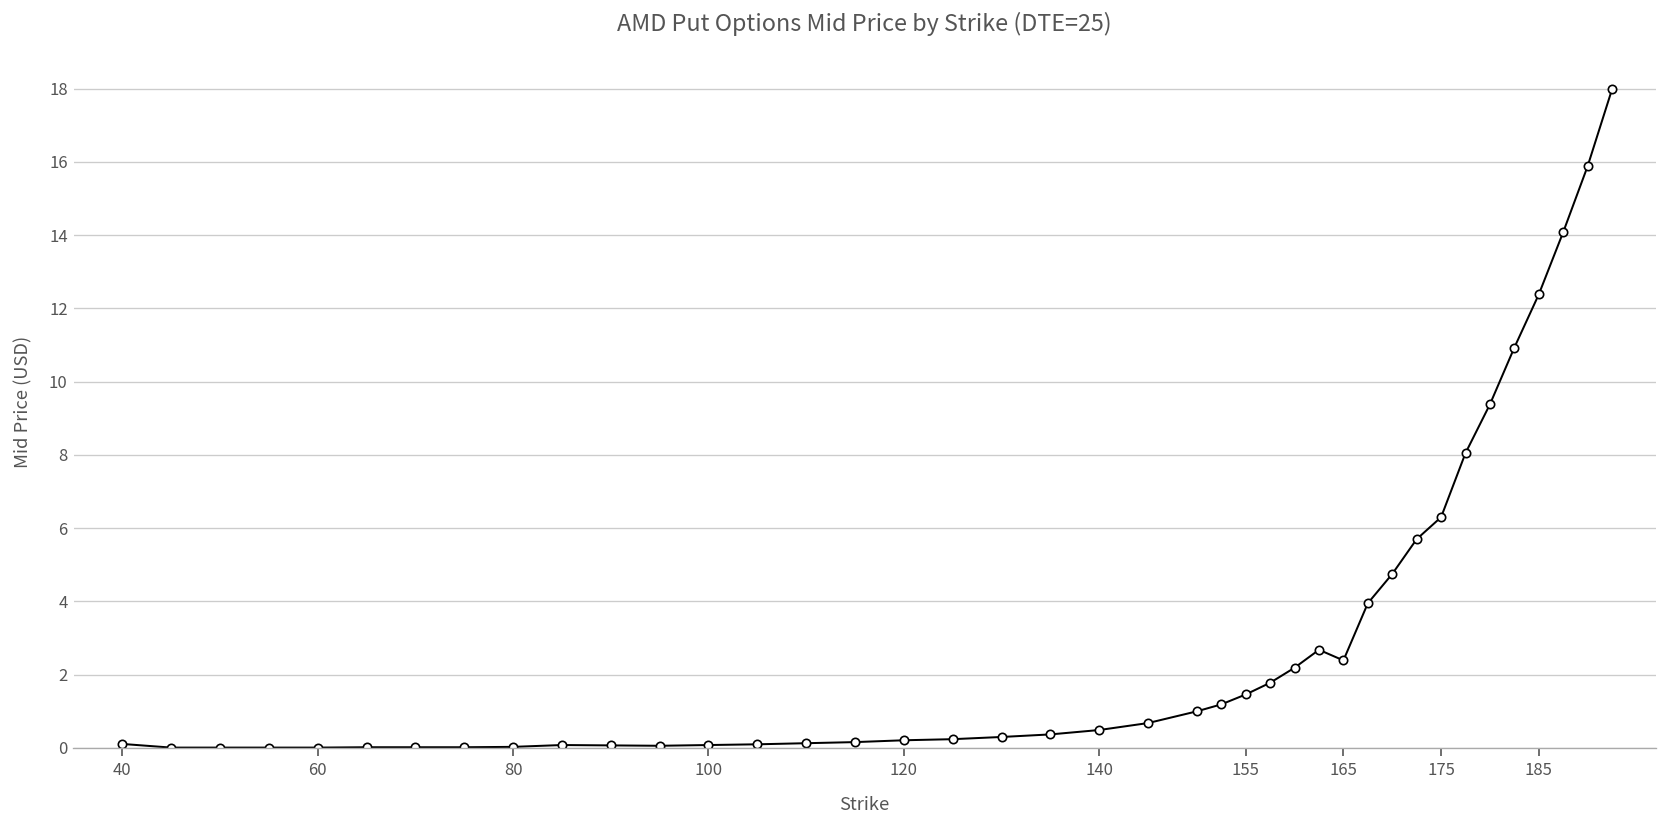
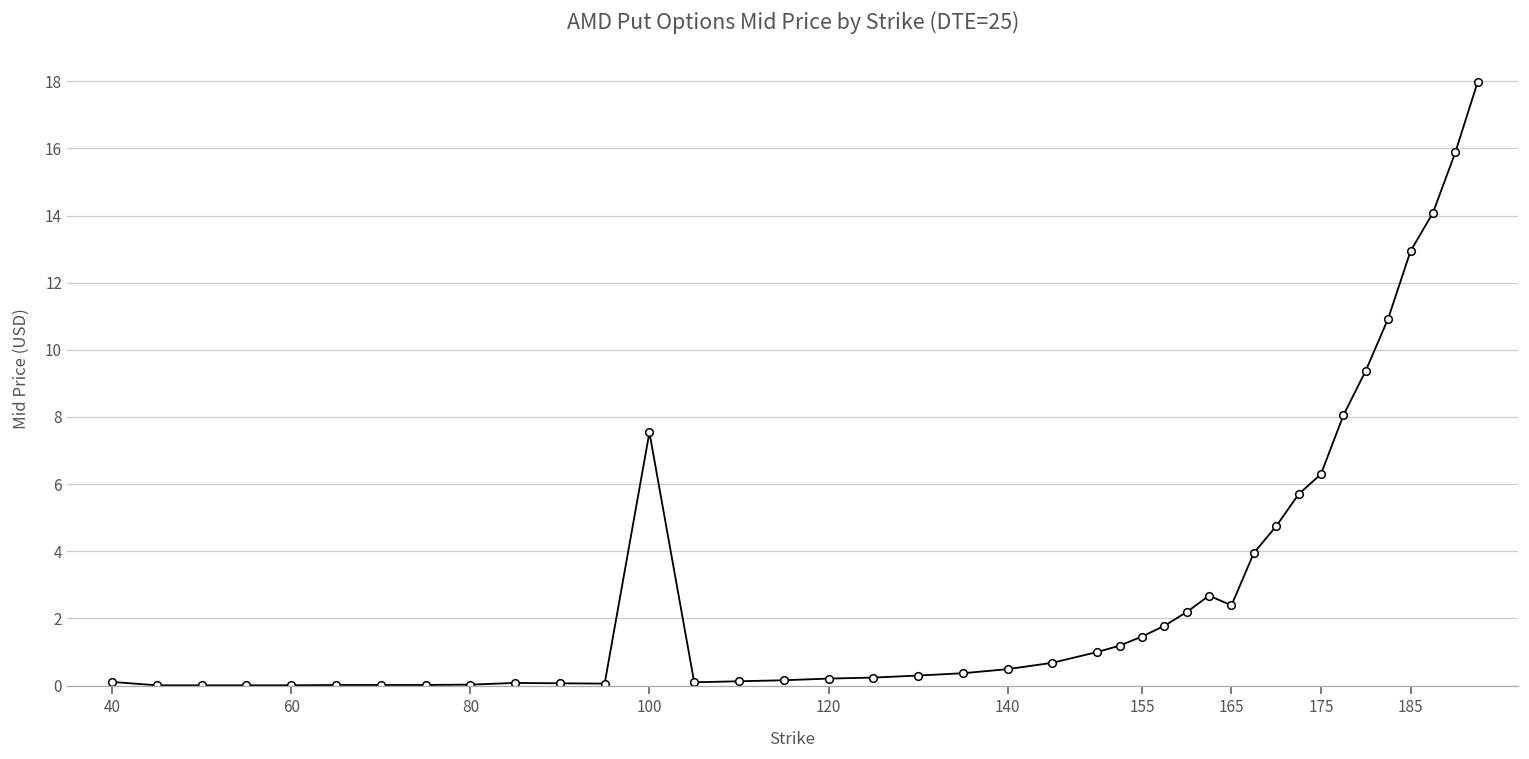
100: 0.1 -> 7.5
185: 12.4 -> 12.9
